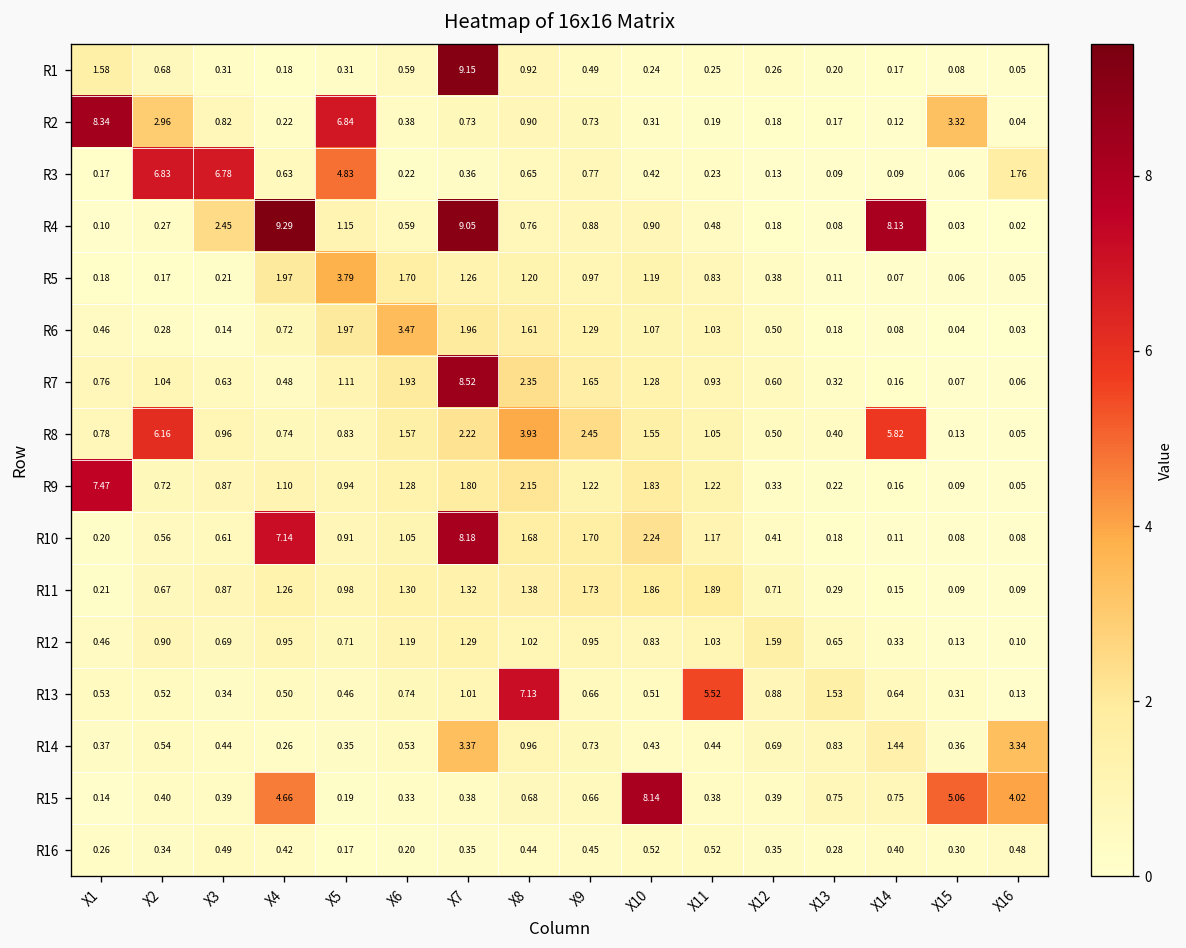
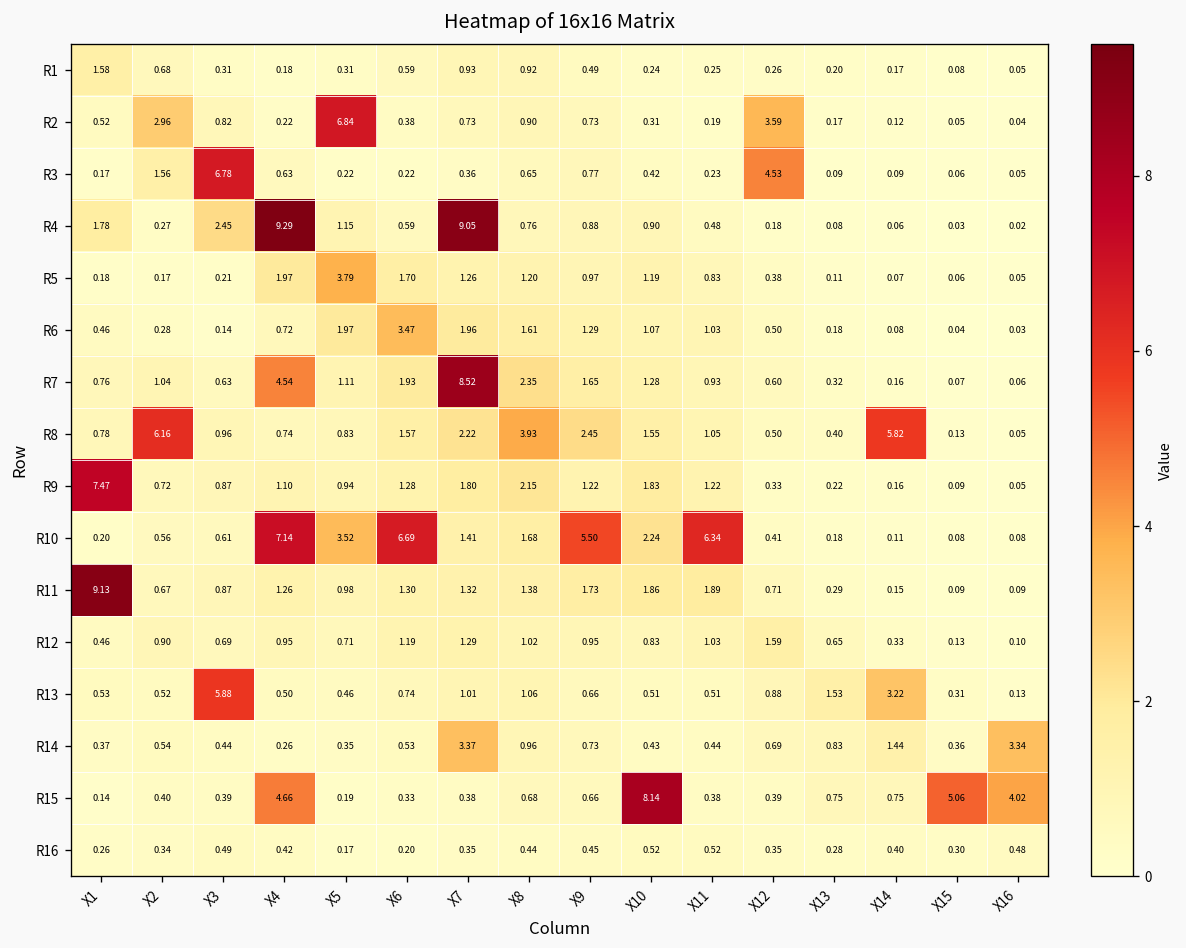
R1, X7: 9.15 -> 0.93
R2, X1: 8.34 -> 0.52
R2, X12: 0.18 -> 3.59
R2, X15: 3.32 -> 0.05
R3, X2: 6.83 -> 1.56
R3, X5: 4.83 -> 0.22
R3, X12: 0.13 -> 4.53
R3, X16: 1.76 -> 0.05
R4, X1: 0.10 -> 1.78
R4, X14: 8.13 -> 0.06
R7, X4: 0.48 -> 4.54
R10, X5: 0.91 -> 3.52
R10, X6: 1.05 -> 6.69
R10, X7: 8.18 -> 1.41
R10, X9: 1.70 -> 5.50
R10, X11: 1.17 -> 6.34
R11, X1: 0.21 -> 9.13
R13, X3: 0.34 -> 5.88
R13, X8: 7.13 -> 1.06
R13, X11: 5.52 -> 0.51
R13, X14: 0.64 -> 3.22
